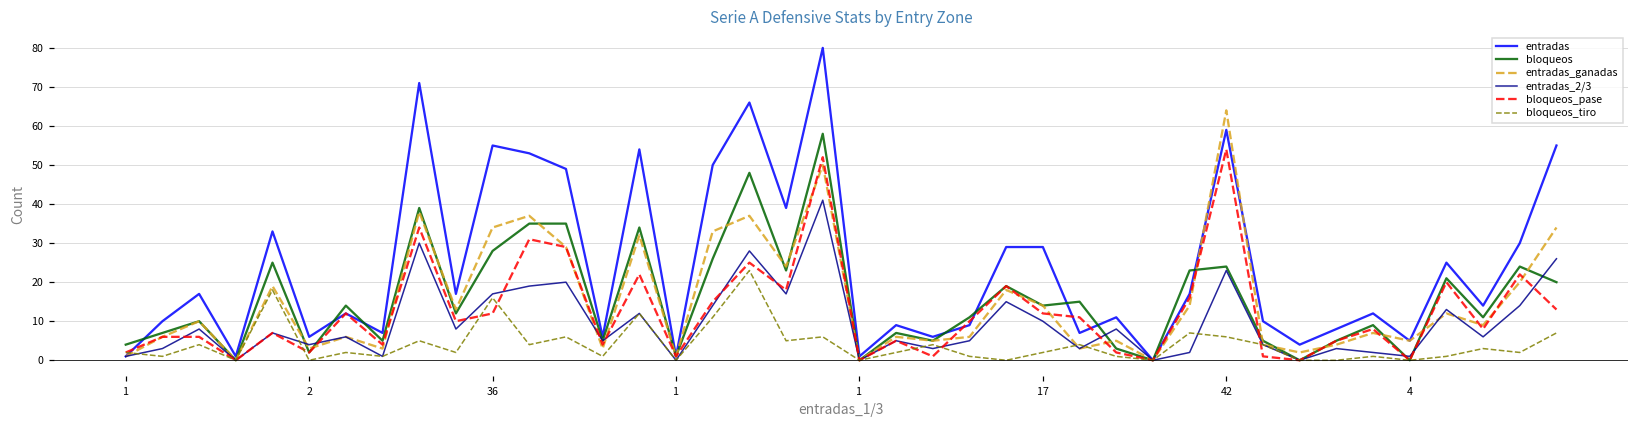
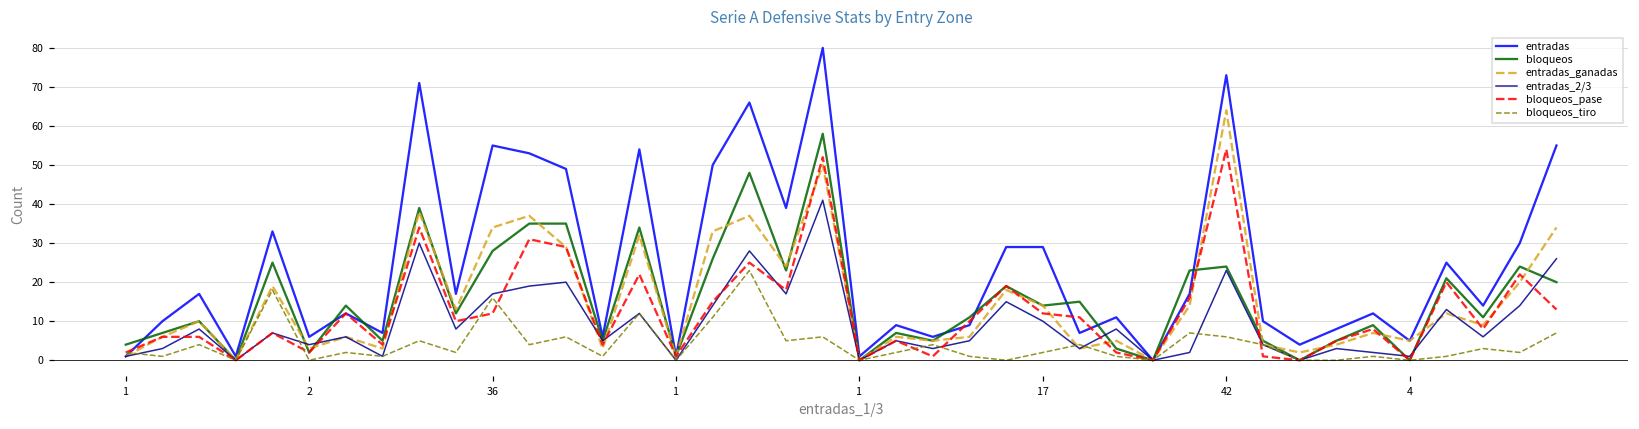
entradas, 42: 59 -> 73
